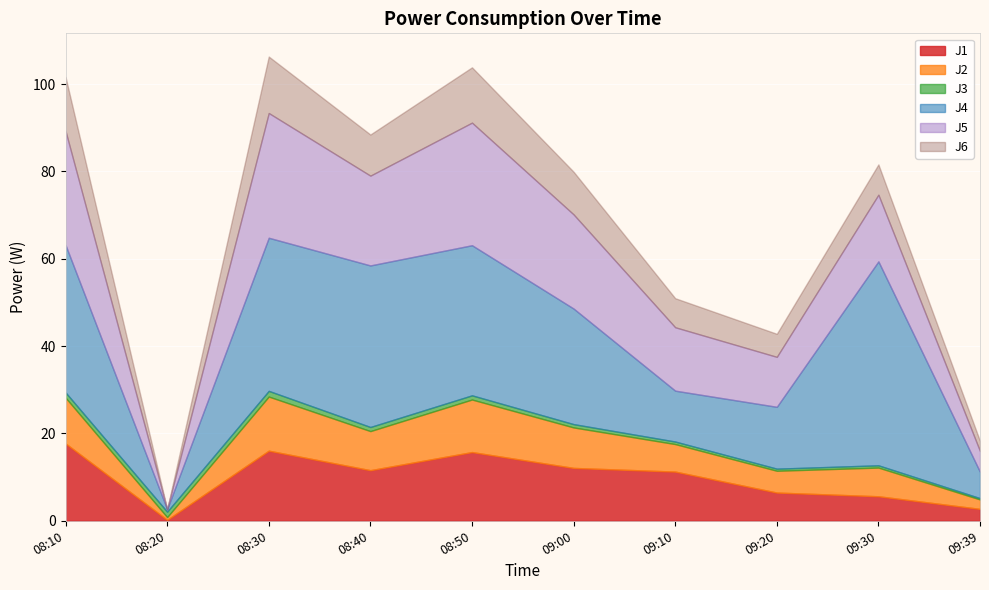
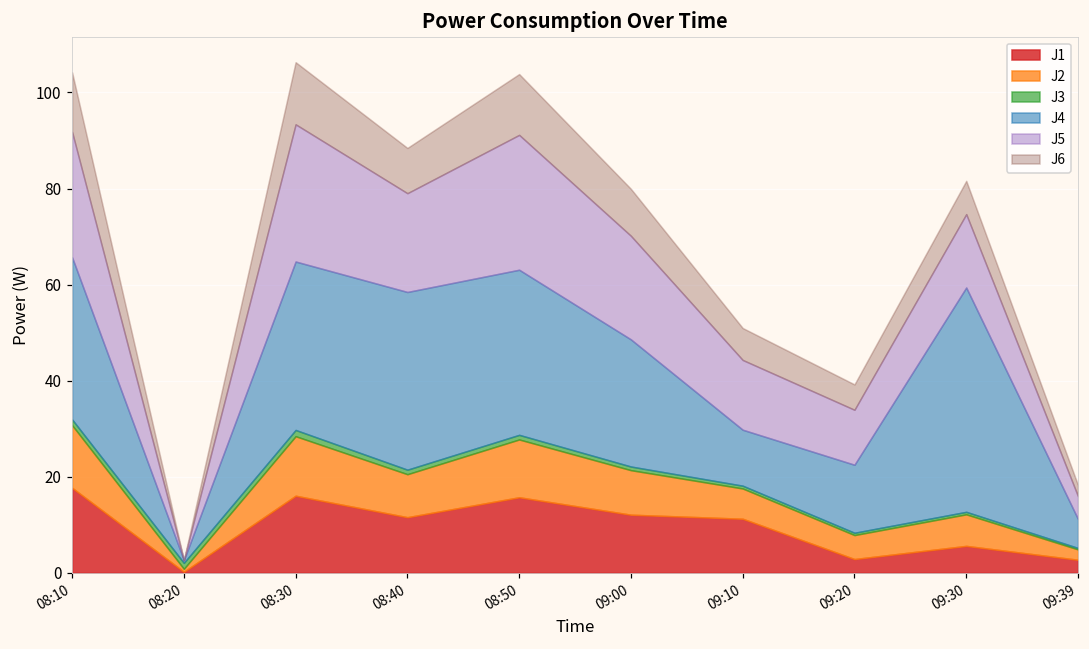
J2, 08:10: 10 -> 13
J1, 09:20: 6 -> 3
